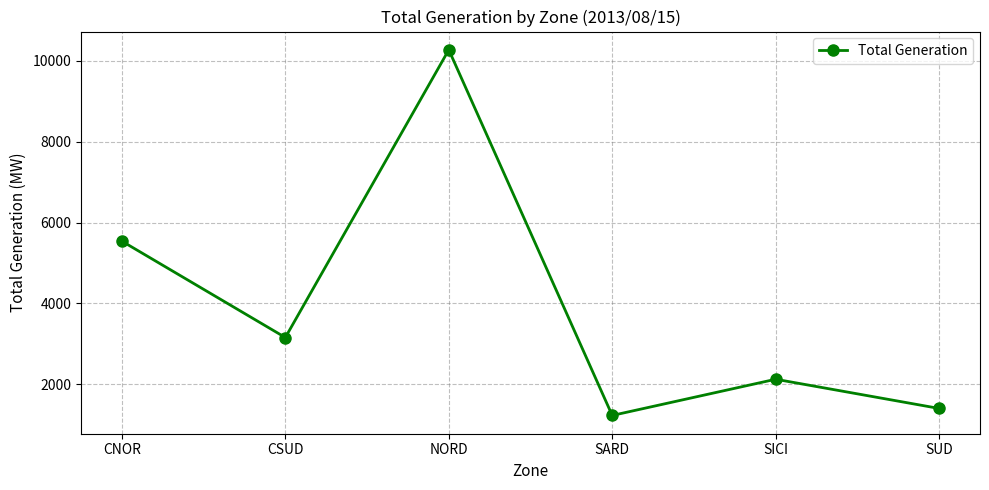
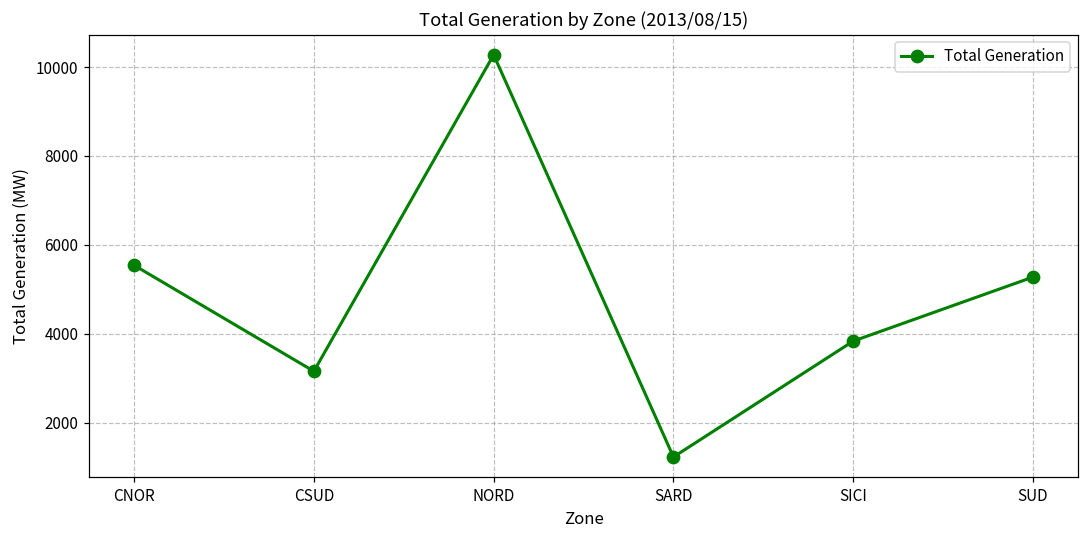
SICI: 2100 -> 3800
SUD: 1400 -> 5300
